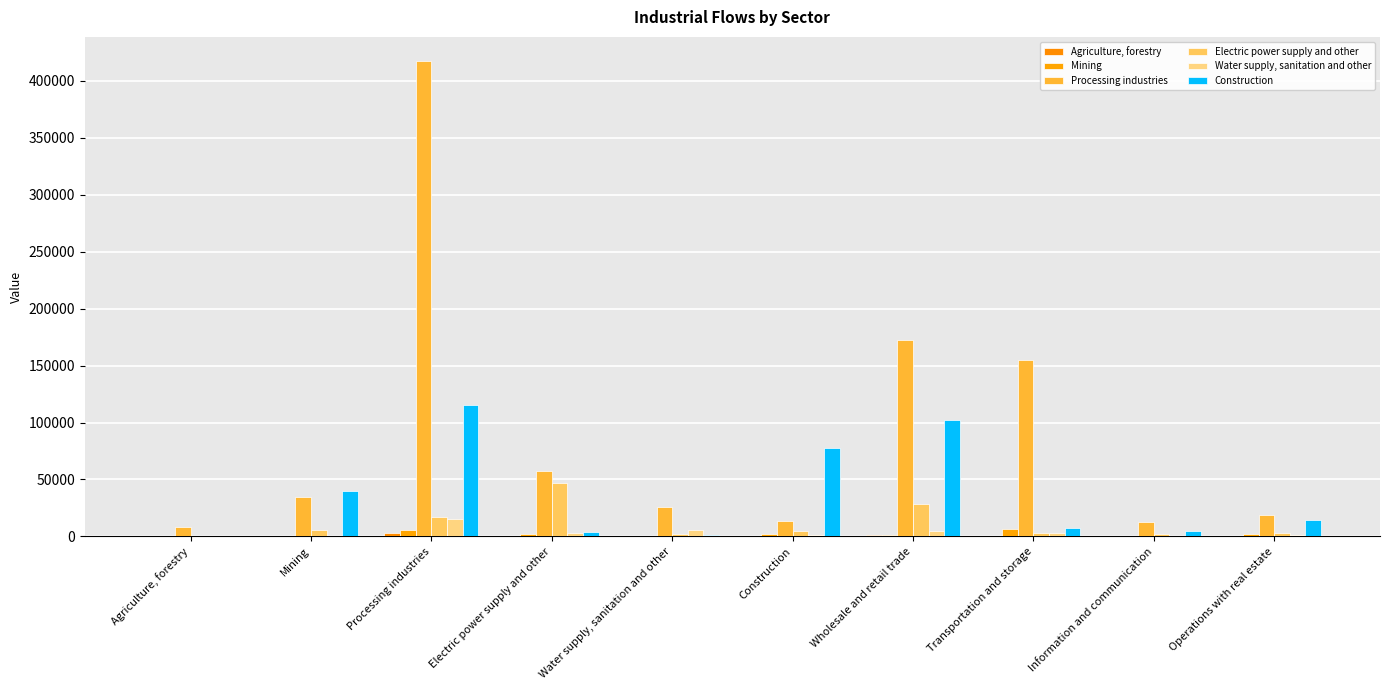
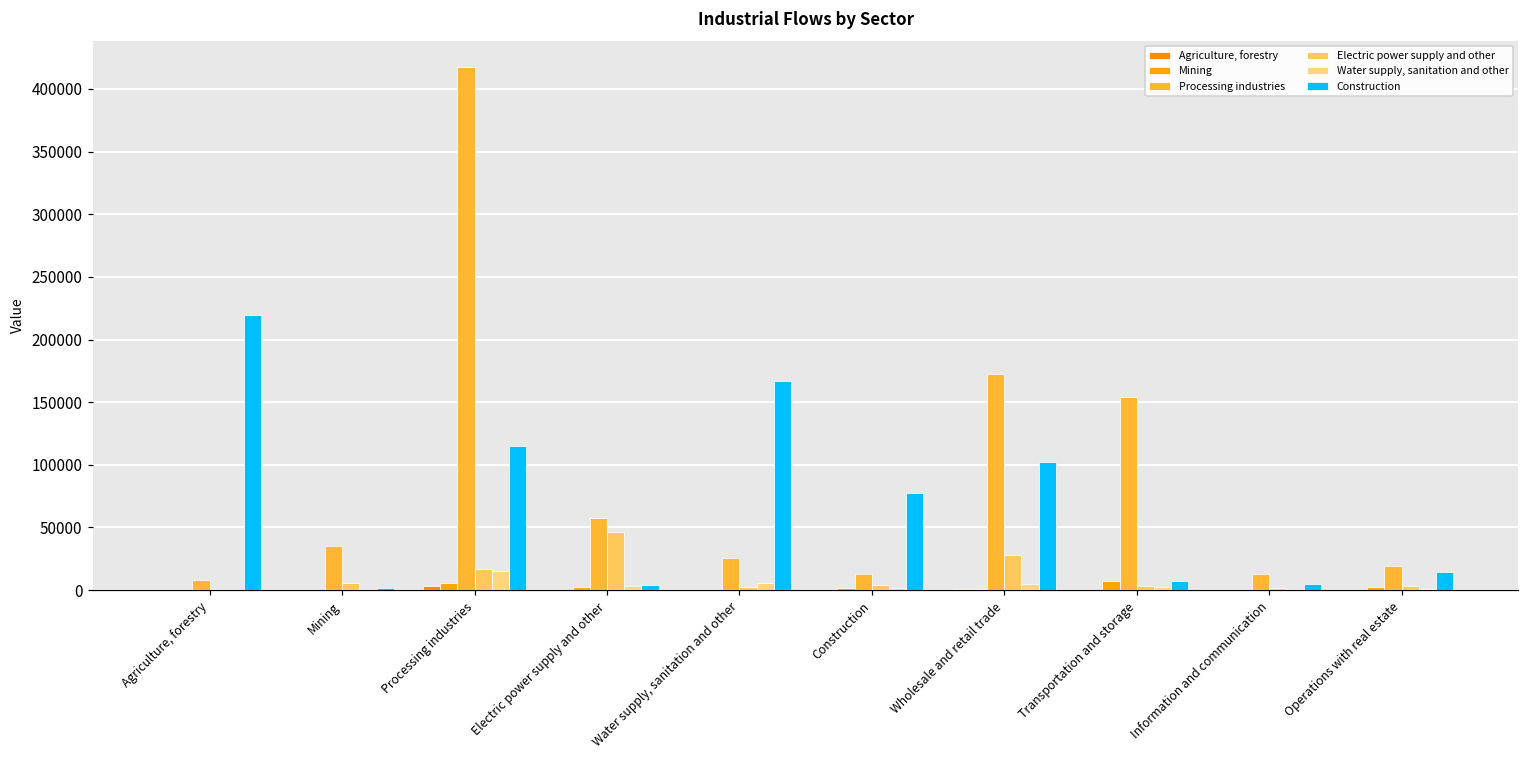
Construction, Agriculture, forestry: 0 -> 220000
Construction, Mining: 40000 -> 1000
Construction, Water supply, sanitation and other: 1000 -> 167000
